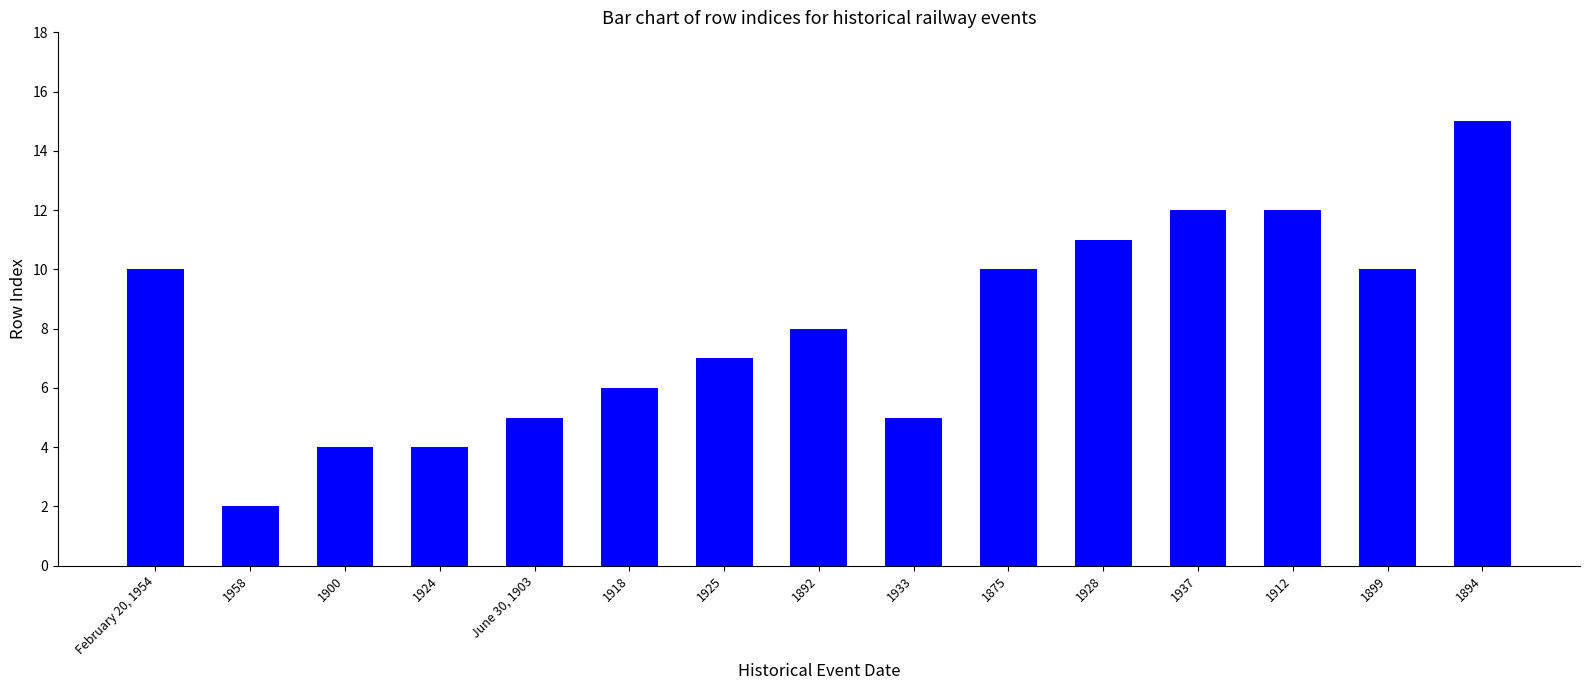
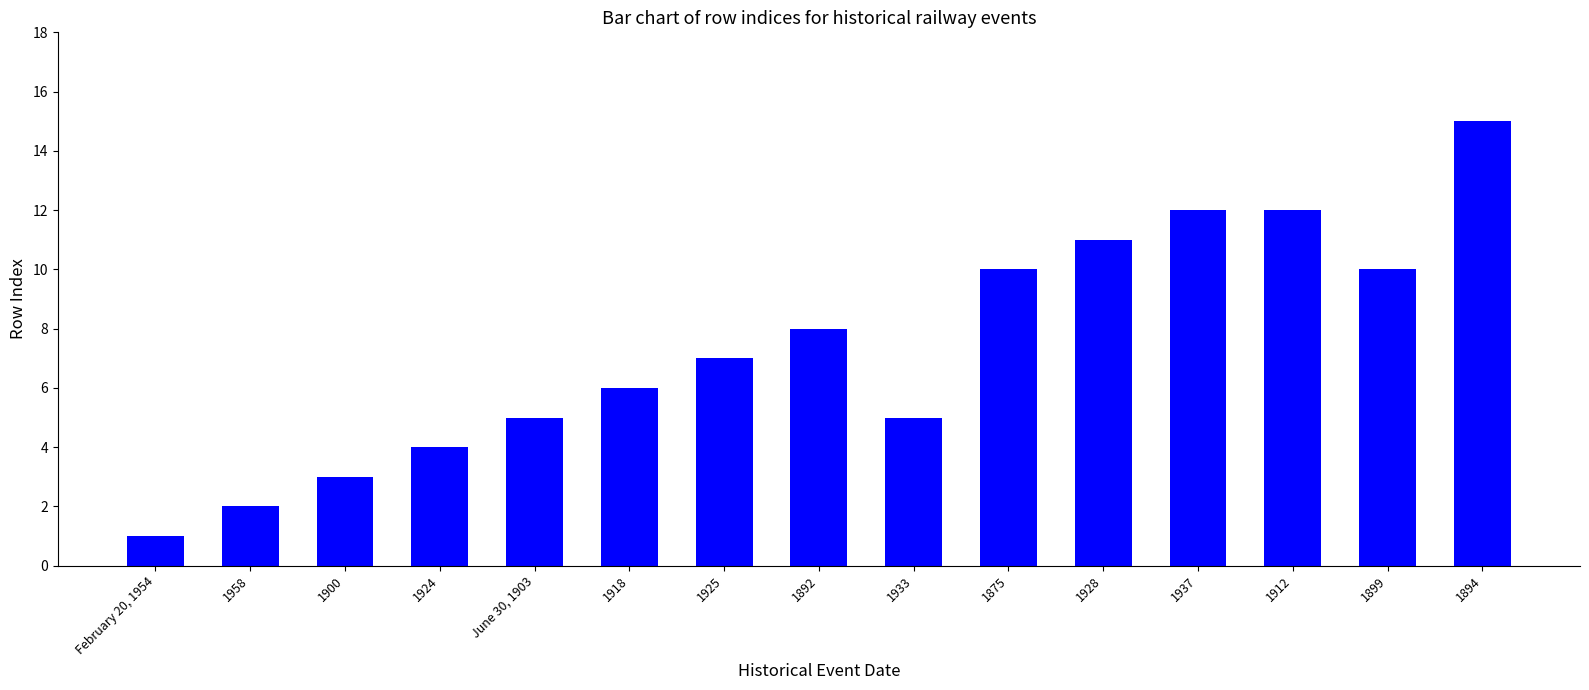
February 20, 1954: 10 -> 1
1900: 4 -> 3
